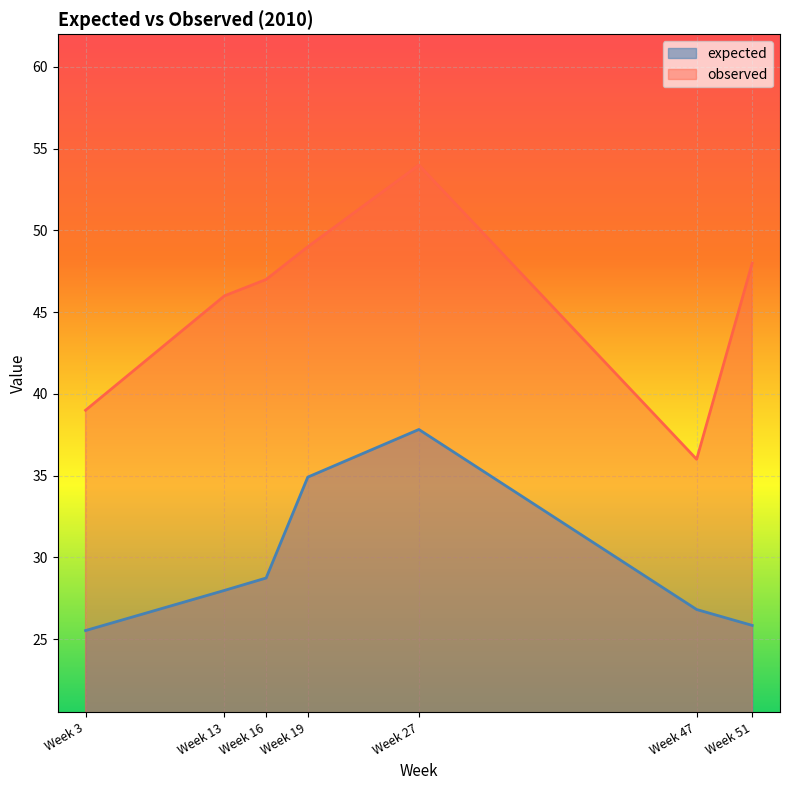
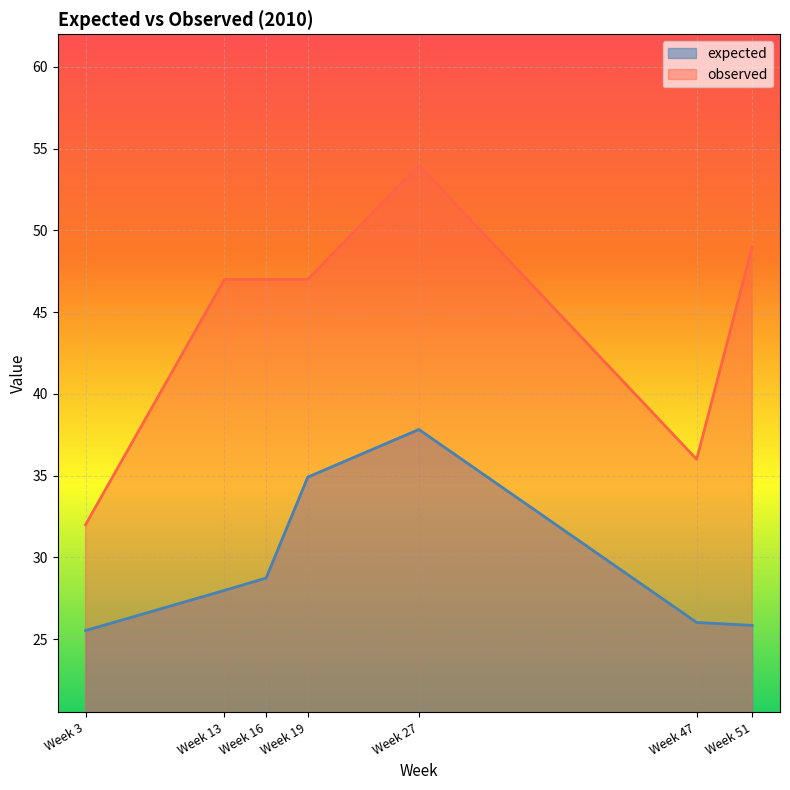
observed, Week 3: 39 -> 32
observed, Week 13: 46 -> 47
observed, Week 19: 49 -> 47
expected, Week 47: 26.8 -> 26.0
observed, Week 51: 48 -> 49
